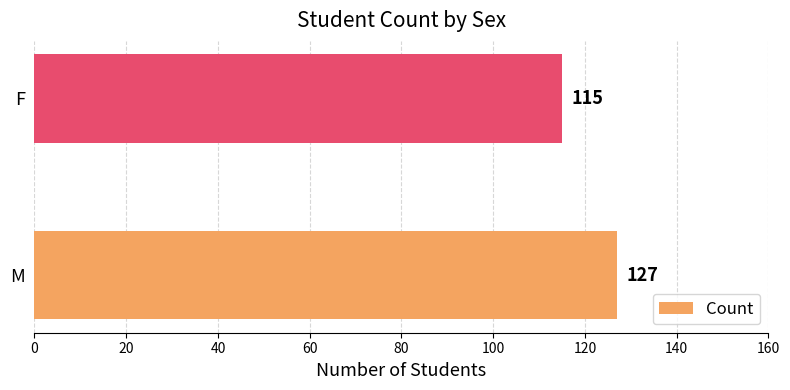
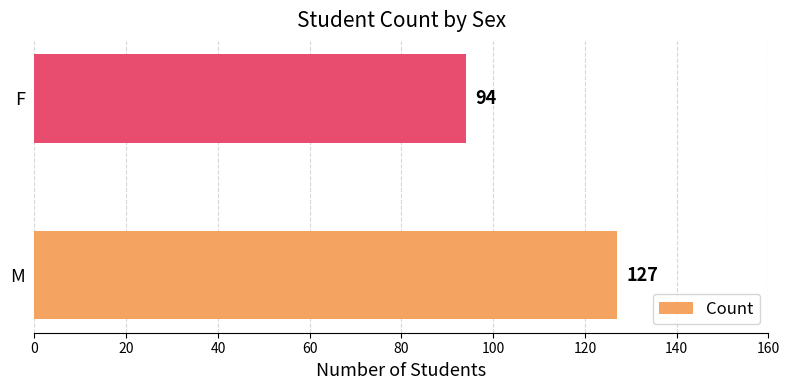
F: 115 -> 94
